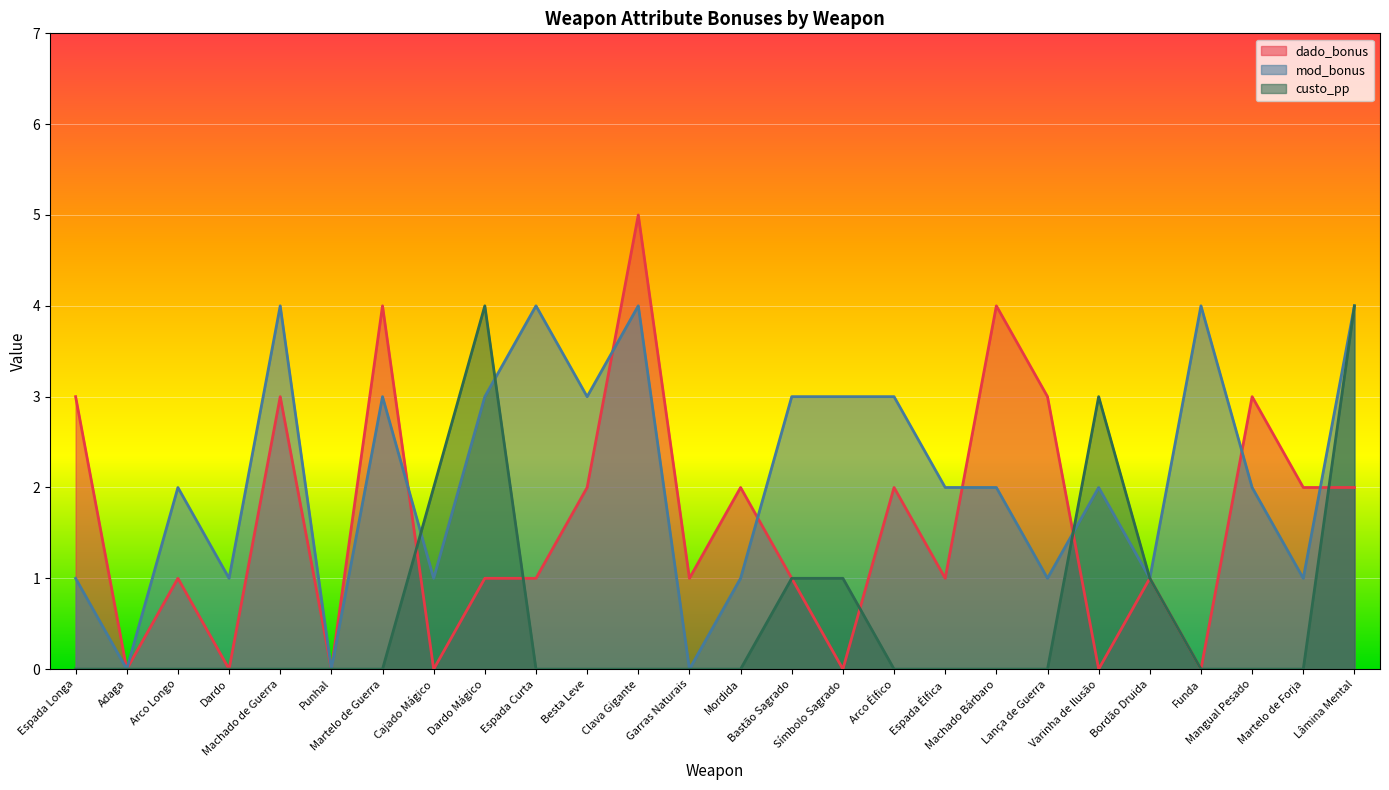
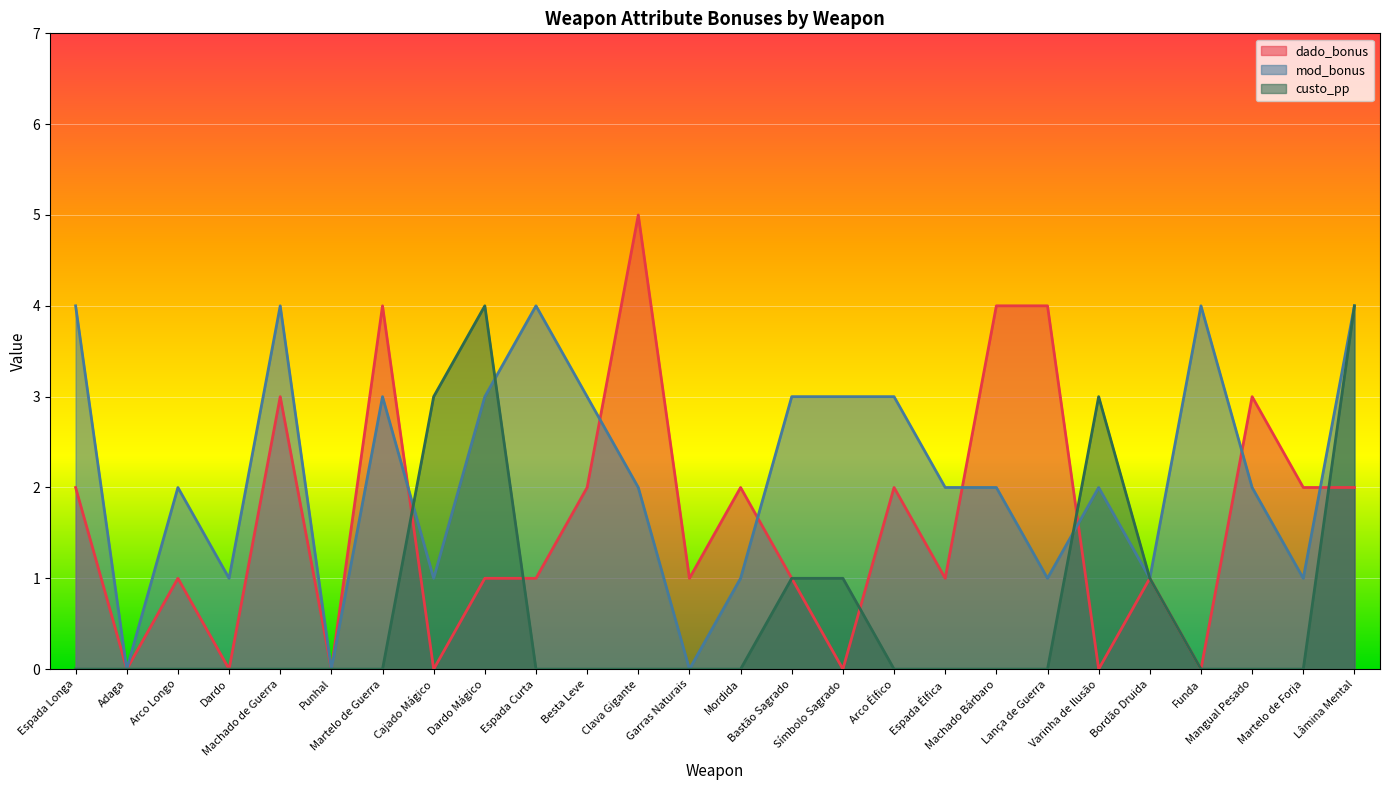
dado_bonus, Espada Longa: 3 -> 2
mod_bonus, Espada Longa: 1 -> 4
custo_pp, Cajado Mágico: 2 -> 3
mod_bonus, Clava Gigante: 4 -> 2
dado_bonus, Lança de Guerra: 3 -> 4
